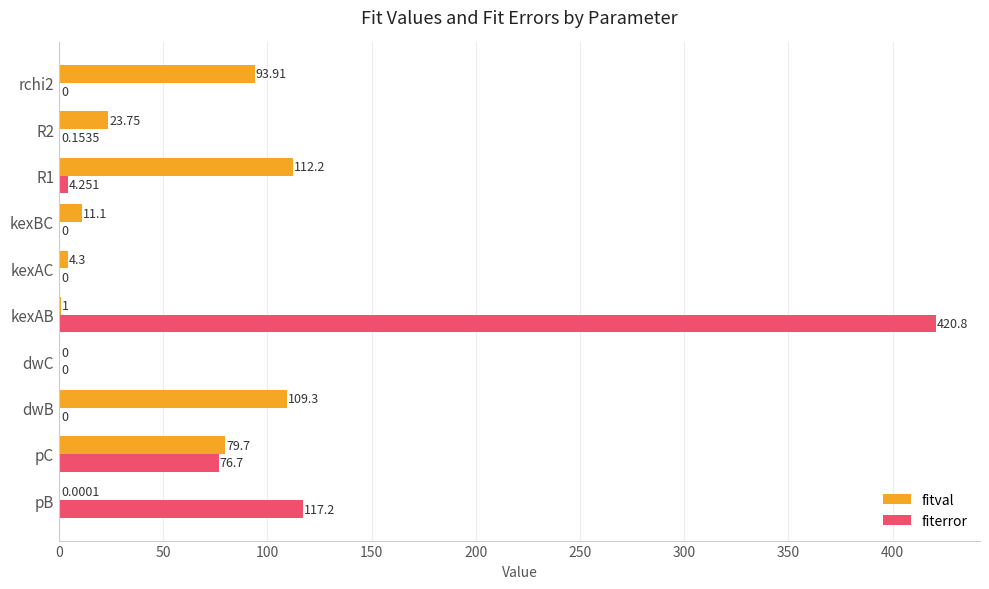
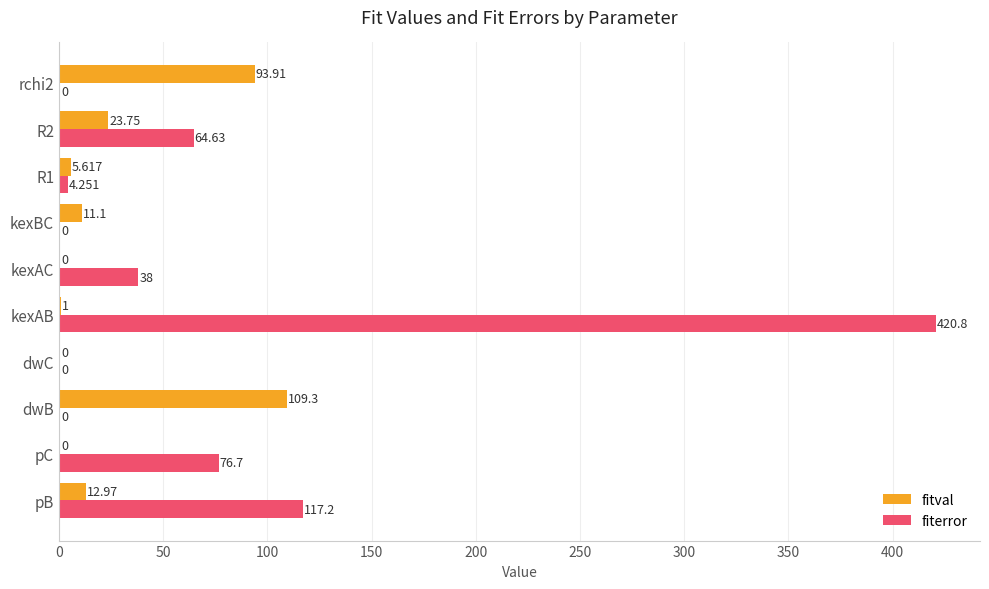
fiterror, R2: 0.1535 -> 64.63
fitval, R1: 112.2 -> 5.617
fitval, kexAC: 4.3 -> 0
fiterror, kexAC: 0 -> 38
fitval, pC: 79.7 -> 0
fitval, pB: 0.0001 -> 12.97
